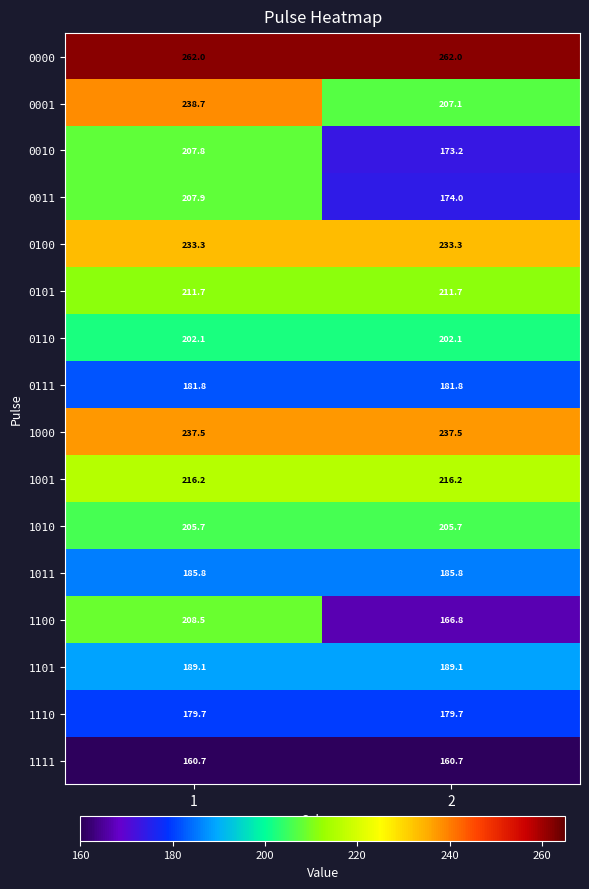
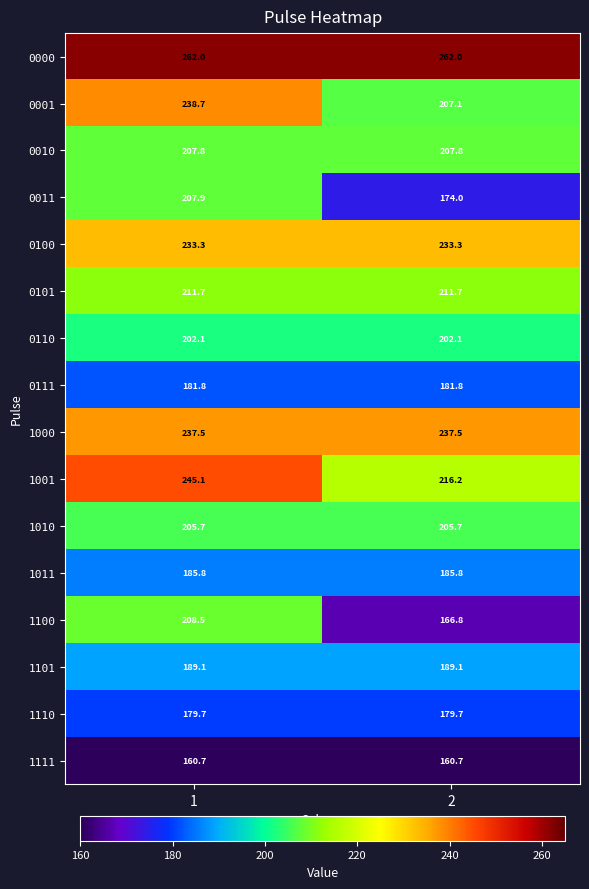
0010, 2: 173.2 -> 207.8
1001, 1: 216.2 -> 245.1
